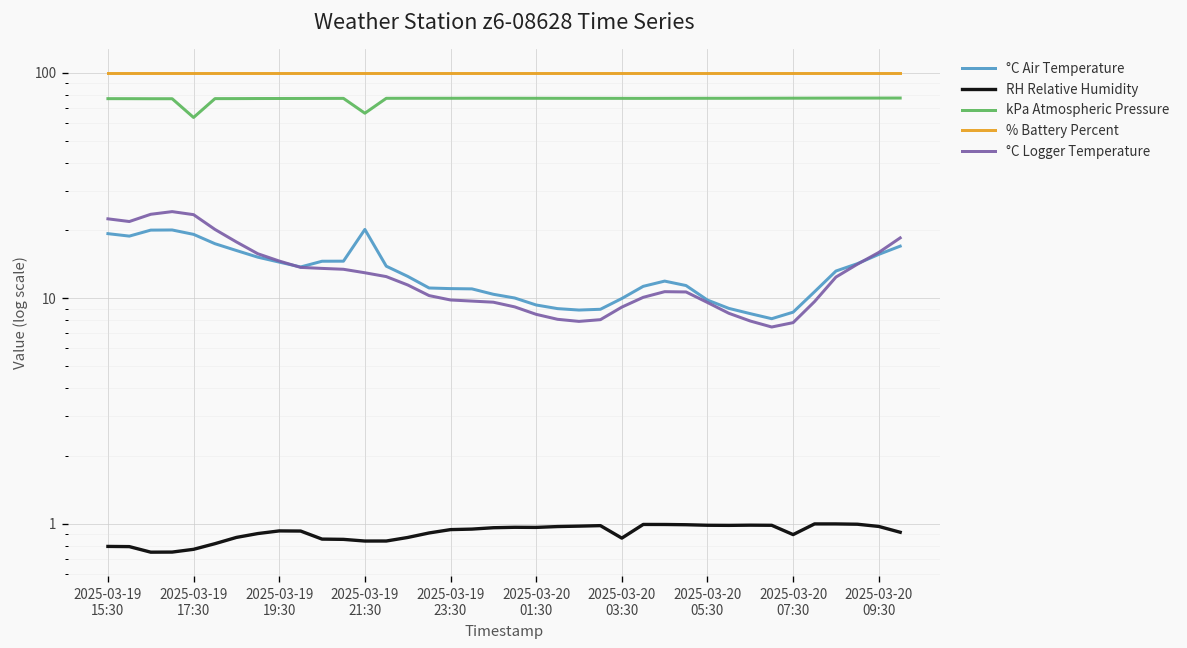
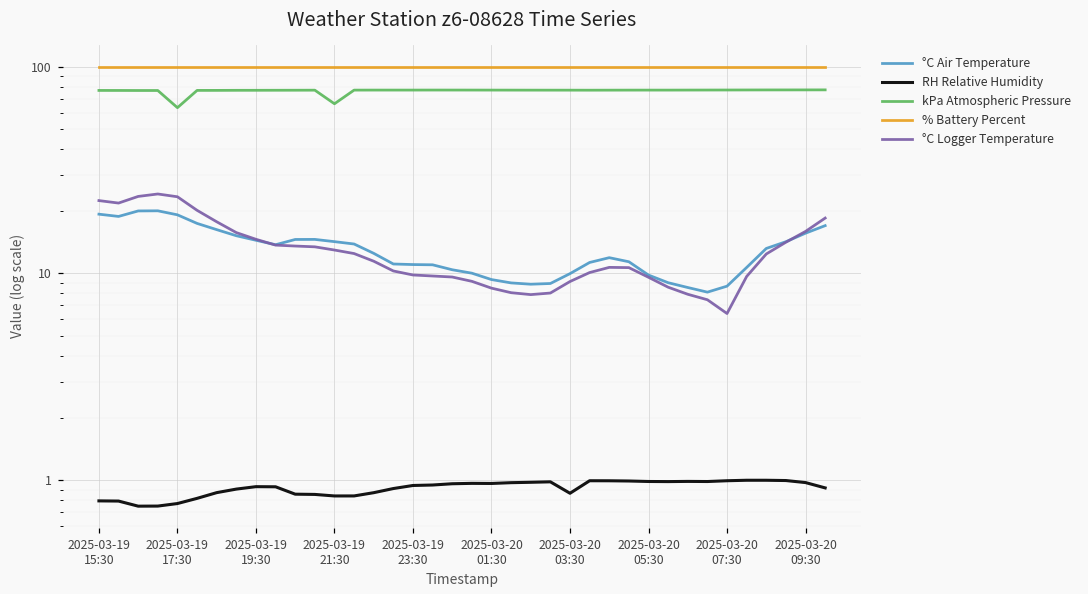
°C Air Temperature, 2025-03-19 21:30: 20 -> 14
RH Relative Humidity, 2025-03-20 07:30: 0.9 -> 1.0
°C Logger Temperature, 2025-03-20 07:30: 7.8 -> 6.4
